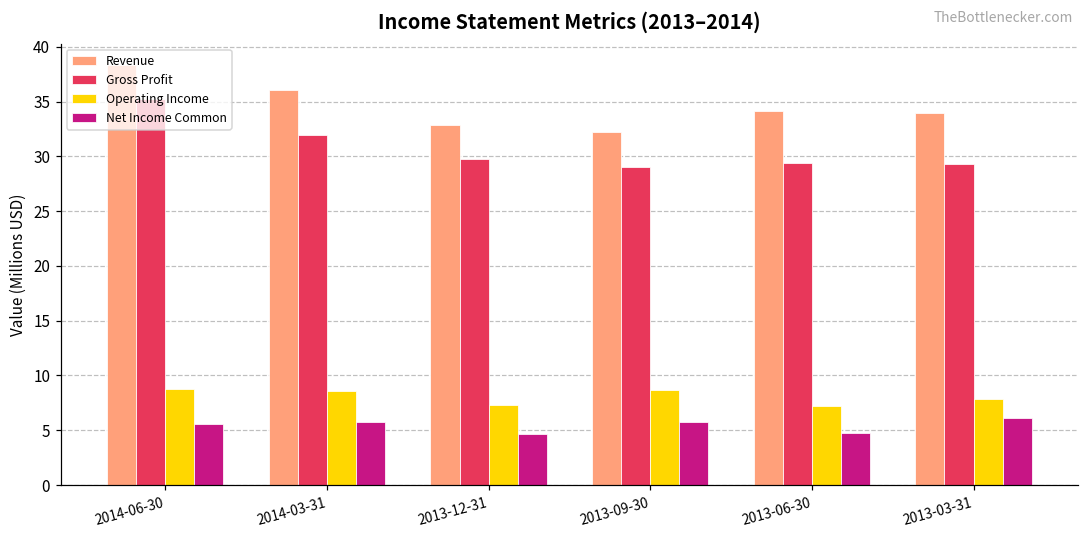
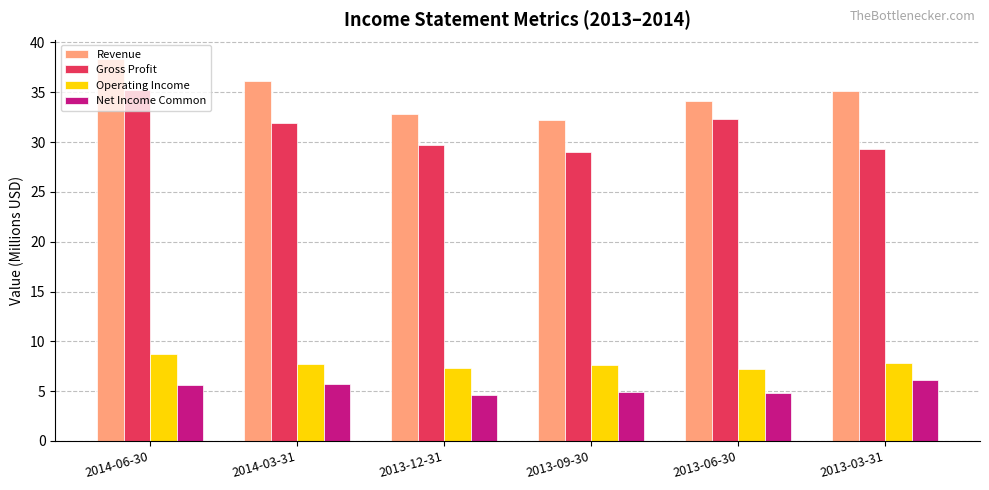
Operating Income, 2014-03-31: 9 -> 8
Operating Income, 2013-09-30: 9 -> 8
Net Income Common, 2013-09-30: 6 -> 5
Gross Profit, 2013-06-30: 29 -> 32
Revenue, 2013-03-31: 34 -> 35
